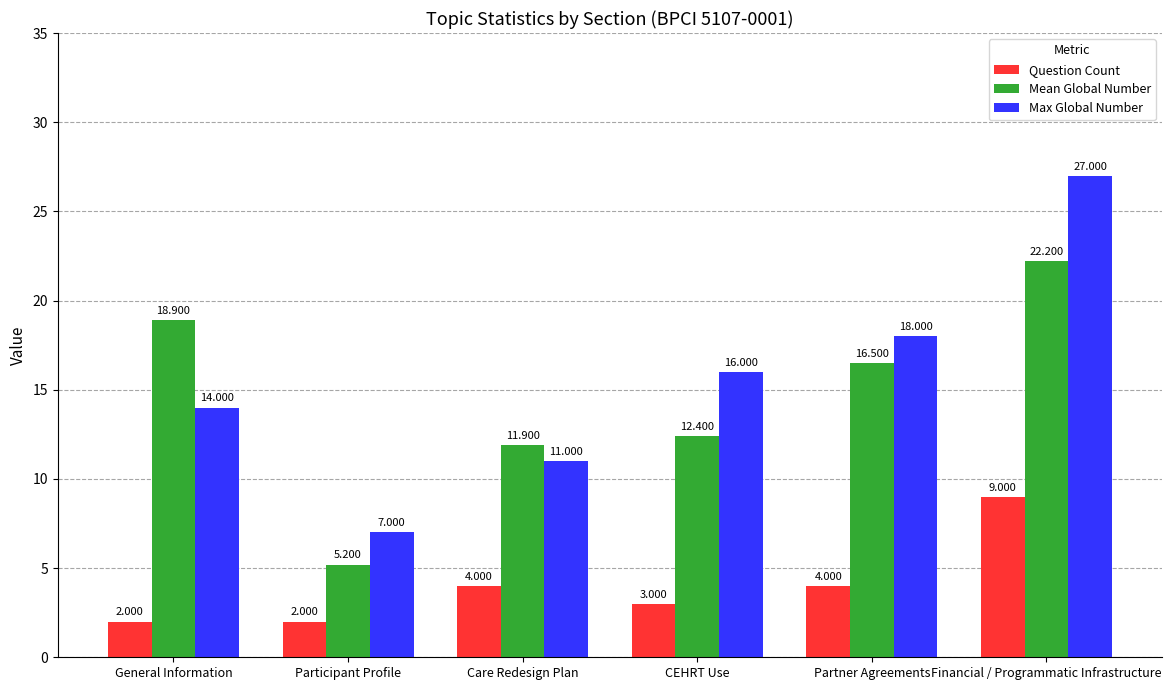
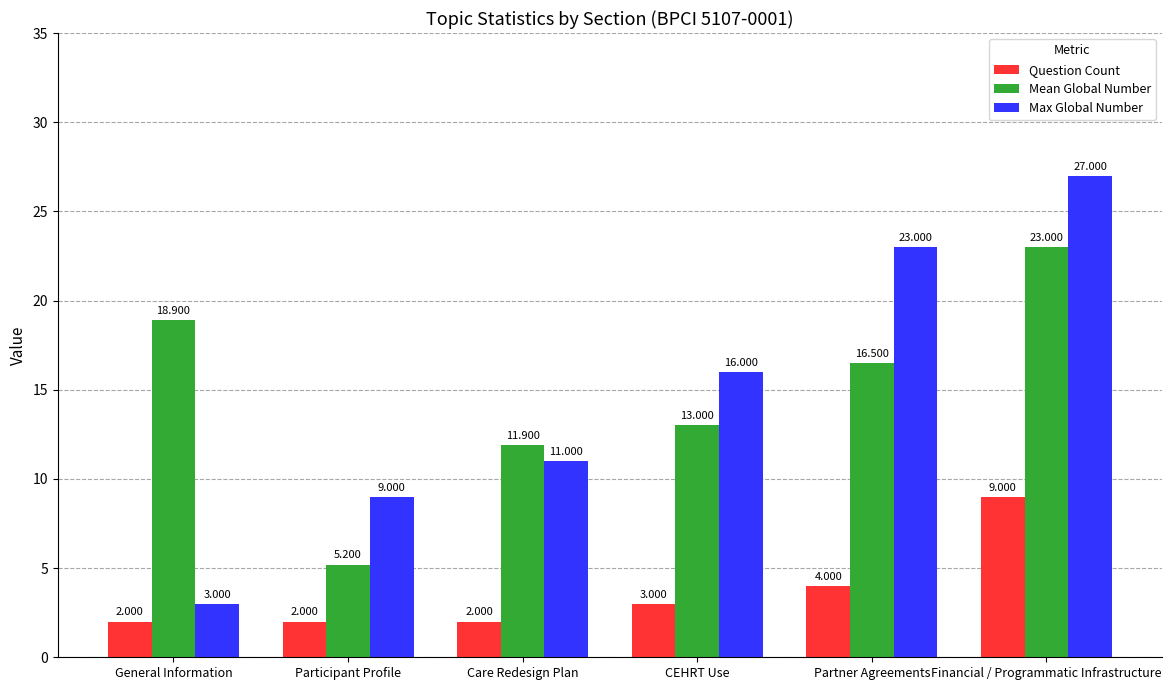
Max Global Number, General Information: 14.000 -> 3.000
Max Global Number, Participant Profile: 7.000 -> 9.000
Question Count, Care Redesign Plan: 4.000 -> 2.000
Mean Global Number, CEHRT Use: 12.400 -> 13.000
Max Global Number, Partner Agreements: 18.000 -> 23.000
Mean Global Number, Financial / Programmatic Infrastructure: 22.200 -> 23.000
